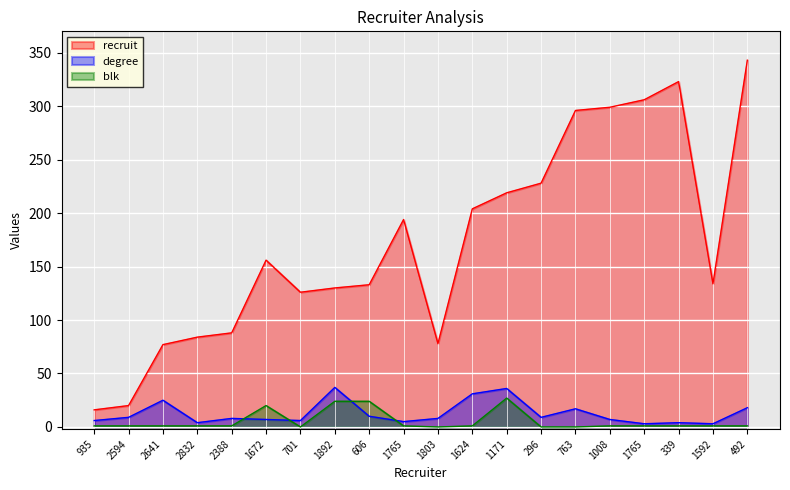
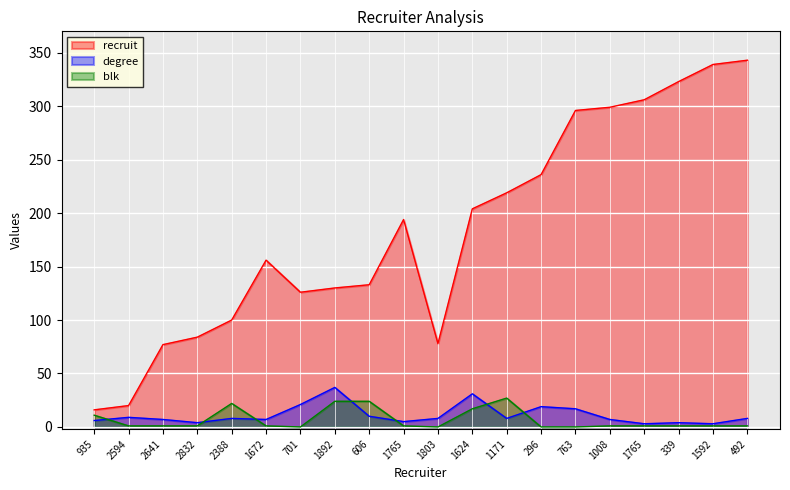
blk, 935: 1 -> 11
degree, 2641: 25 -> 7
recruit, 2388: 88 -> 100
blk, 2388: 1 -> 22
blk, 1672: 20 -> 1
degree, 701: 6 -> 21
blk, 1624: 1 -> 17
degree, 1171: 36 -> 8
recruit, 296: 228 -> 236
degree, 296: 9 -> 19
recruit, 1592: 134 -> 339
degree, 492: 18 -> 8
